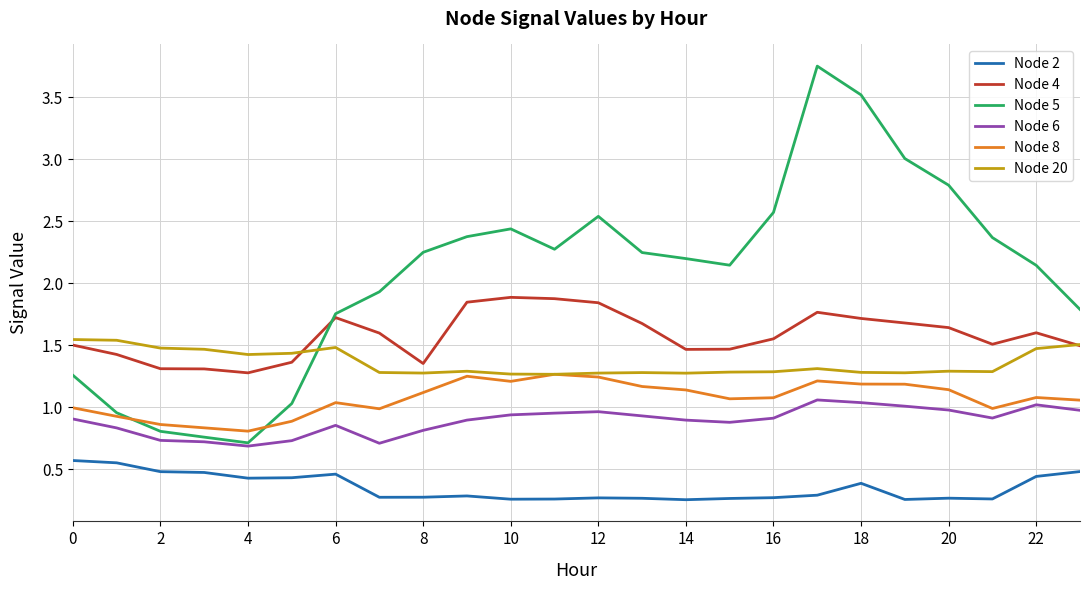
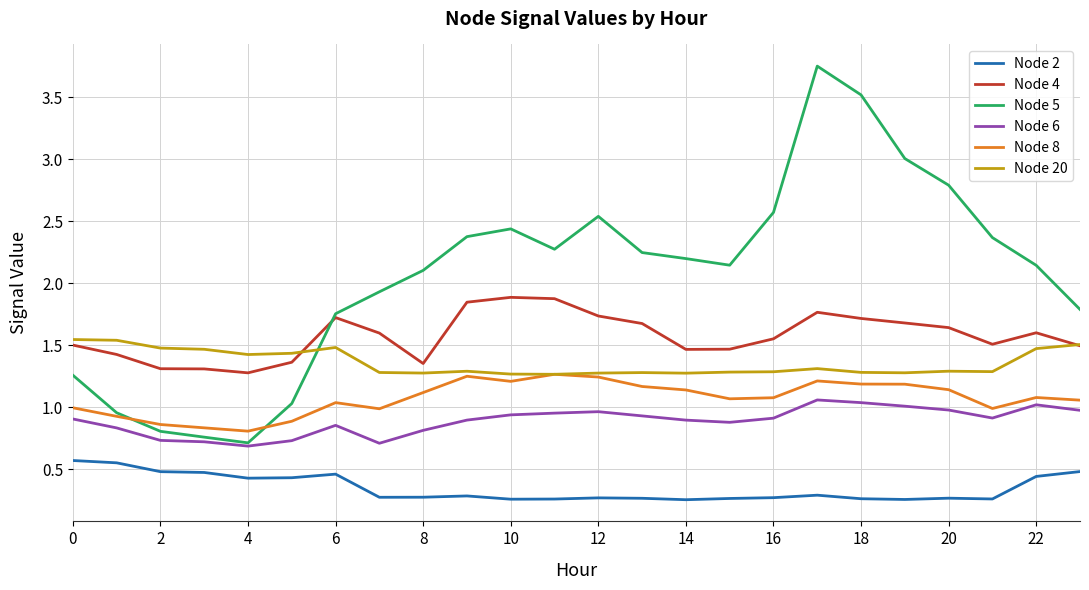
Node 5, 8: 2.25 -> 2.10
Node 4, 12: 1.84 -> 1.74
Node 2, 18: 0.39 -> 0.26
